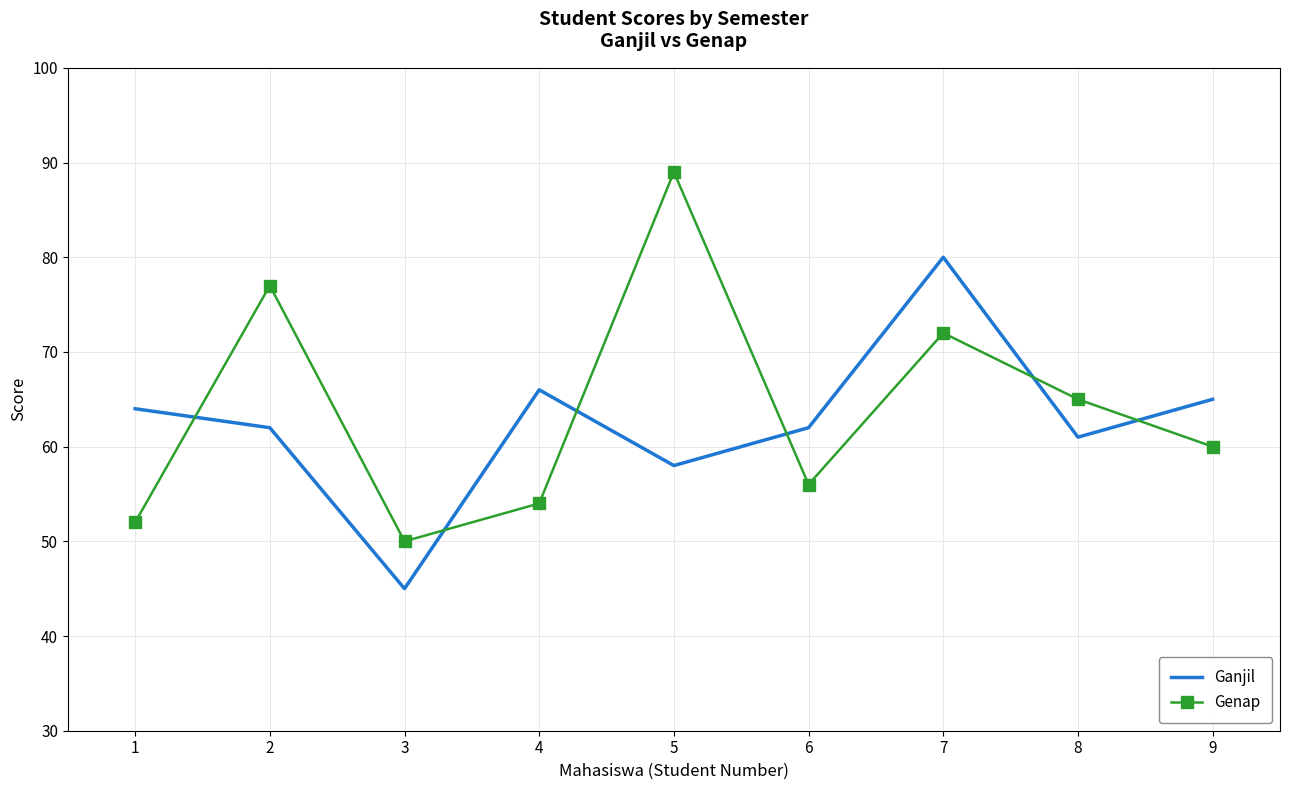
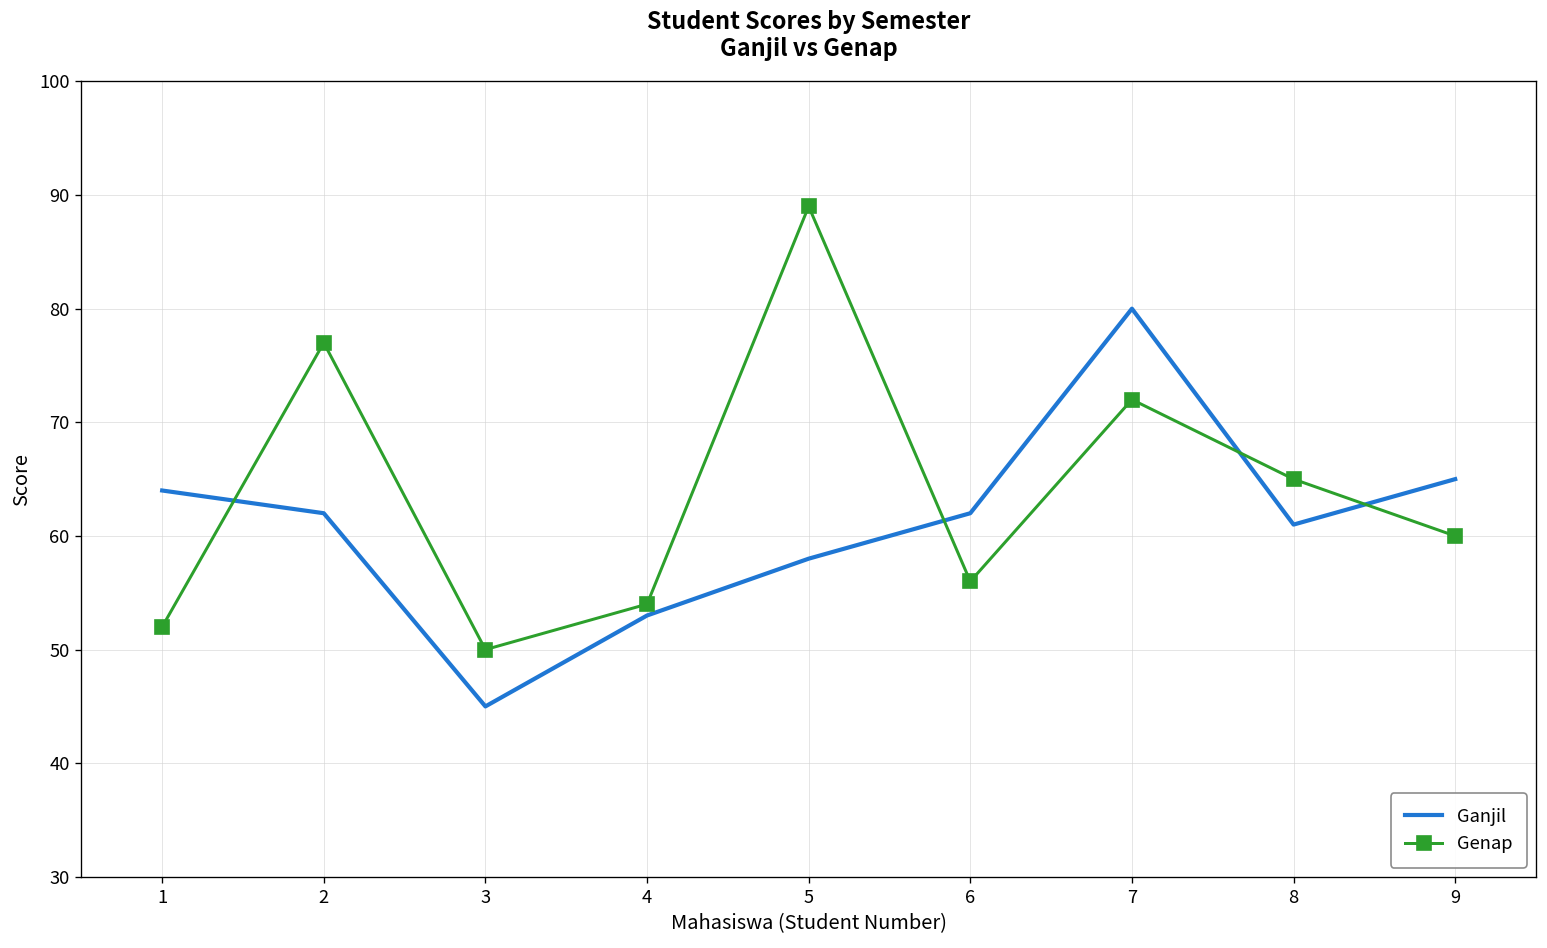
Ganjil, 4: 66 -> 53
